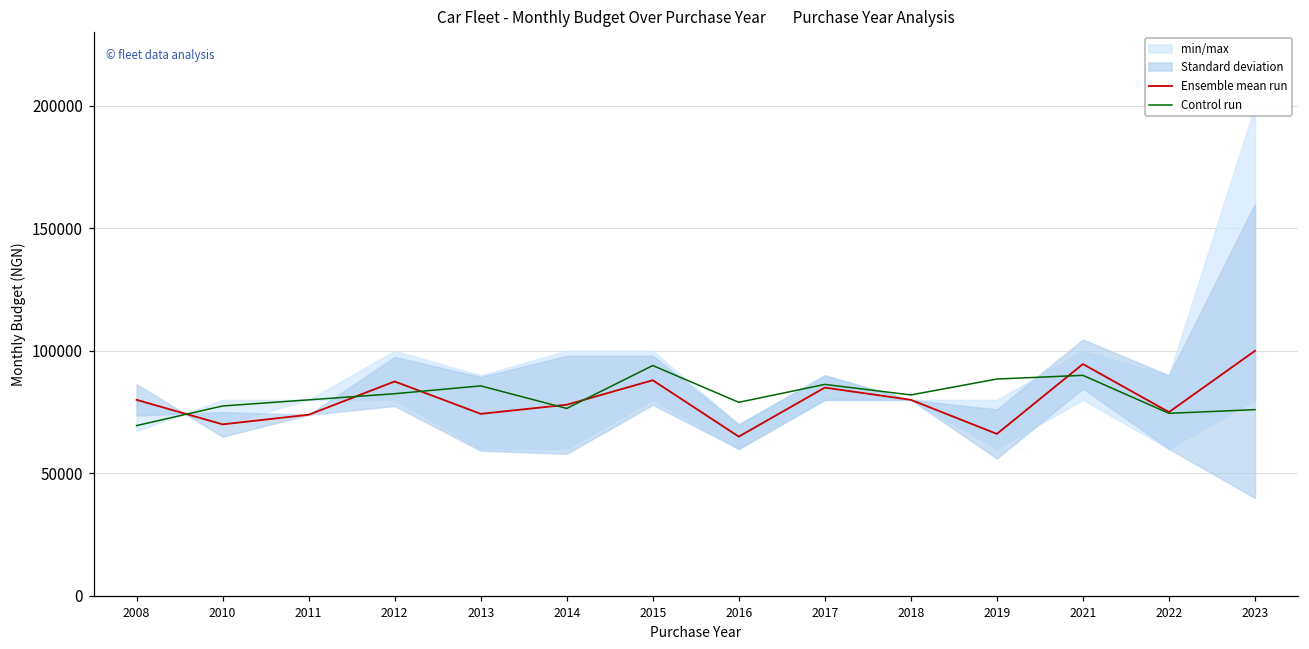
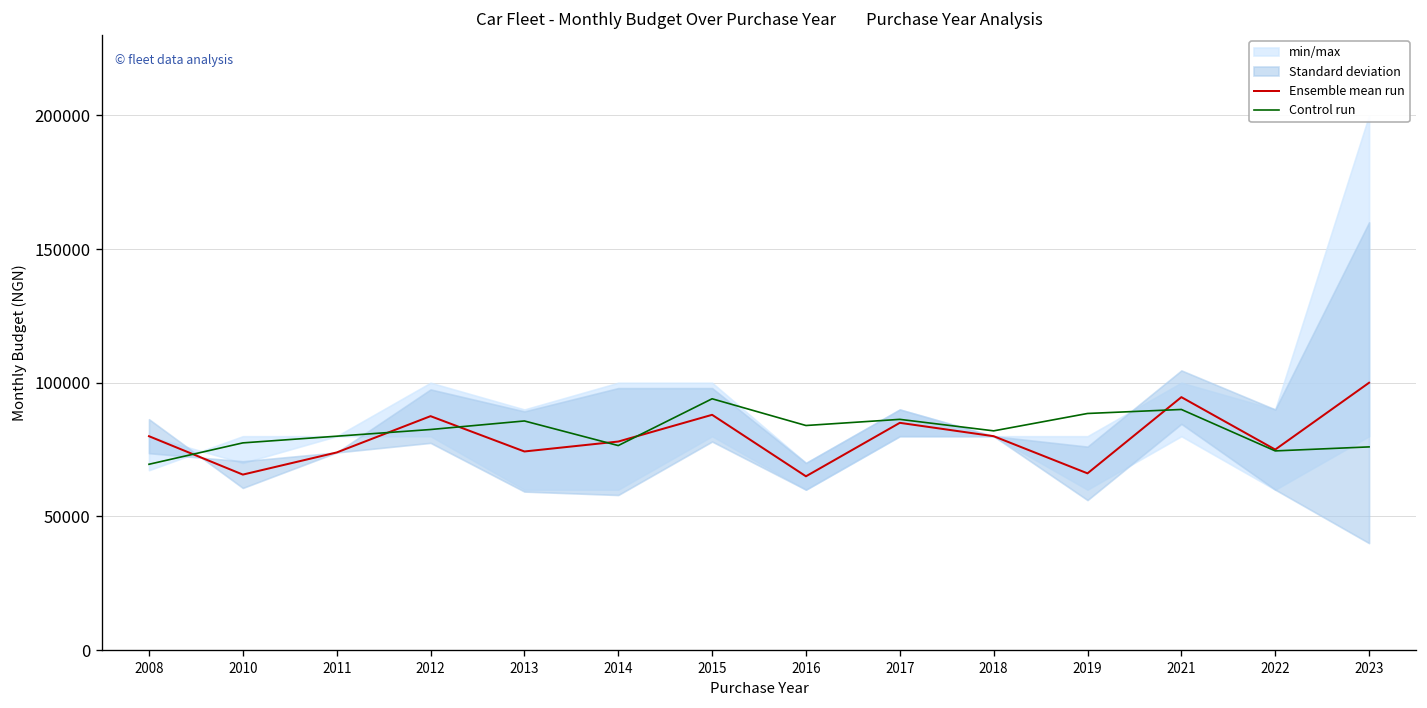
Ensemble mean run, 2010: 70000 -> 66000
Control run, 2016: 79000 -> 84000
